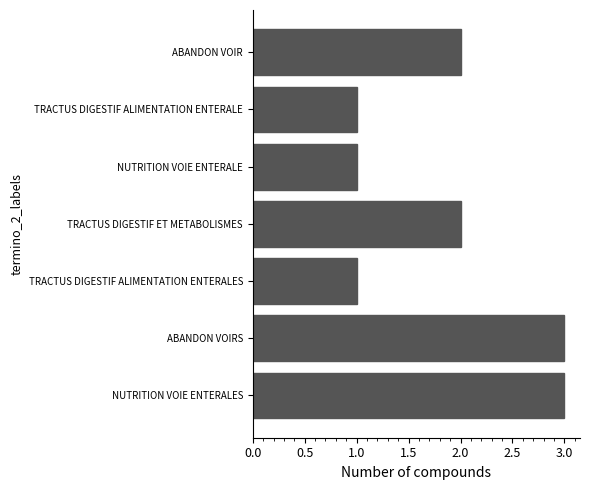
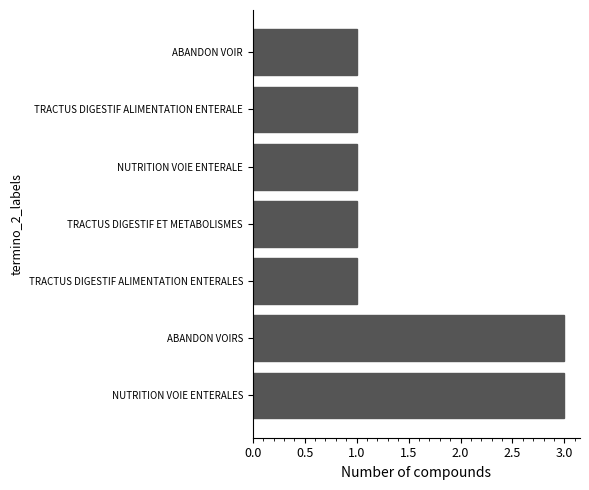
ABANDON VOIR: 2 -> 1
TRACTUS DIGESTIF ET METABOLISMES: 2 -> 1
